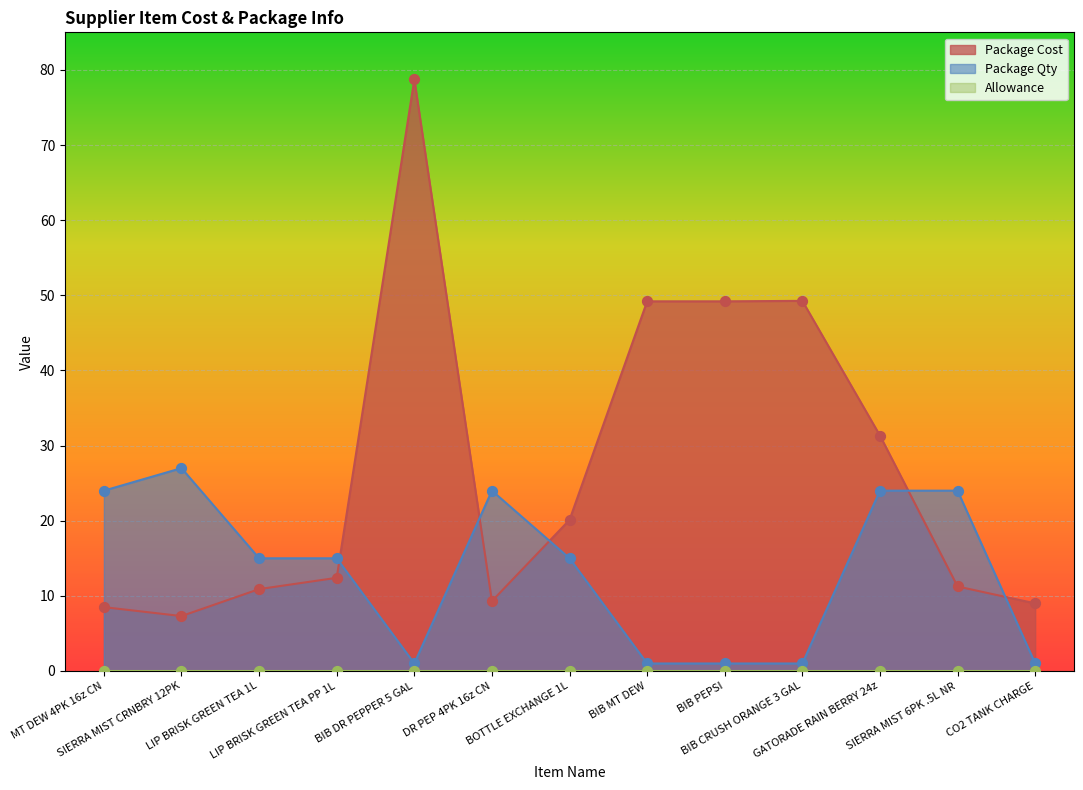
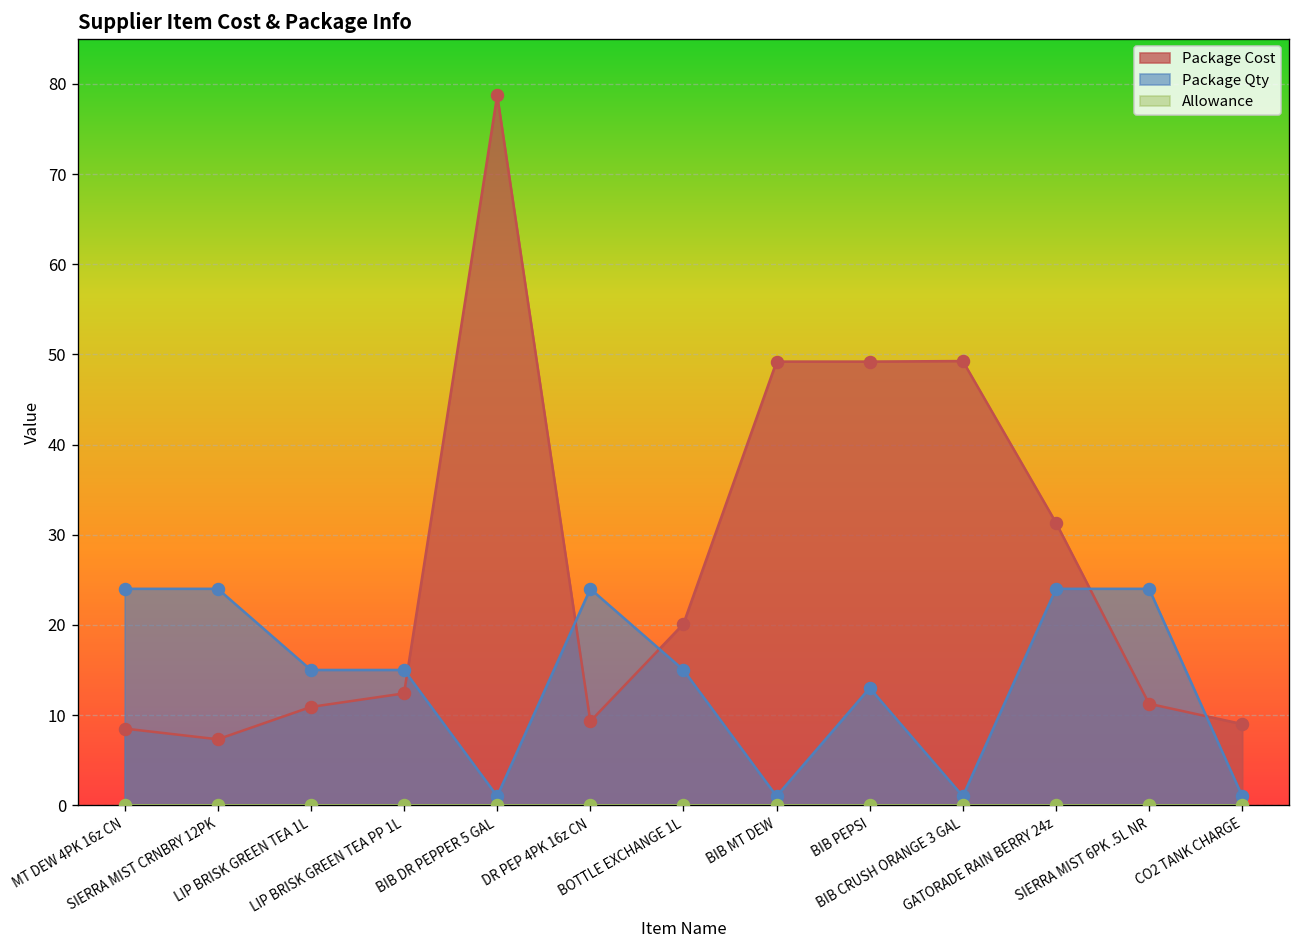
Package Qty, SIERRA MIST CRNBRY 12PK: 27 -> 24
Package Qty, BIB PEPSI: 1 -> 13
